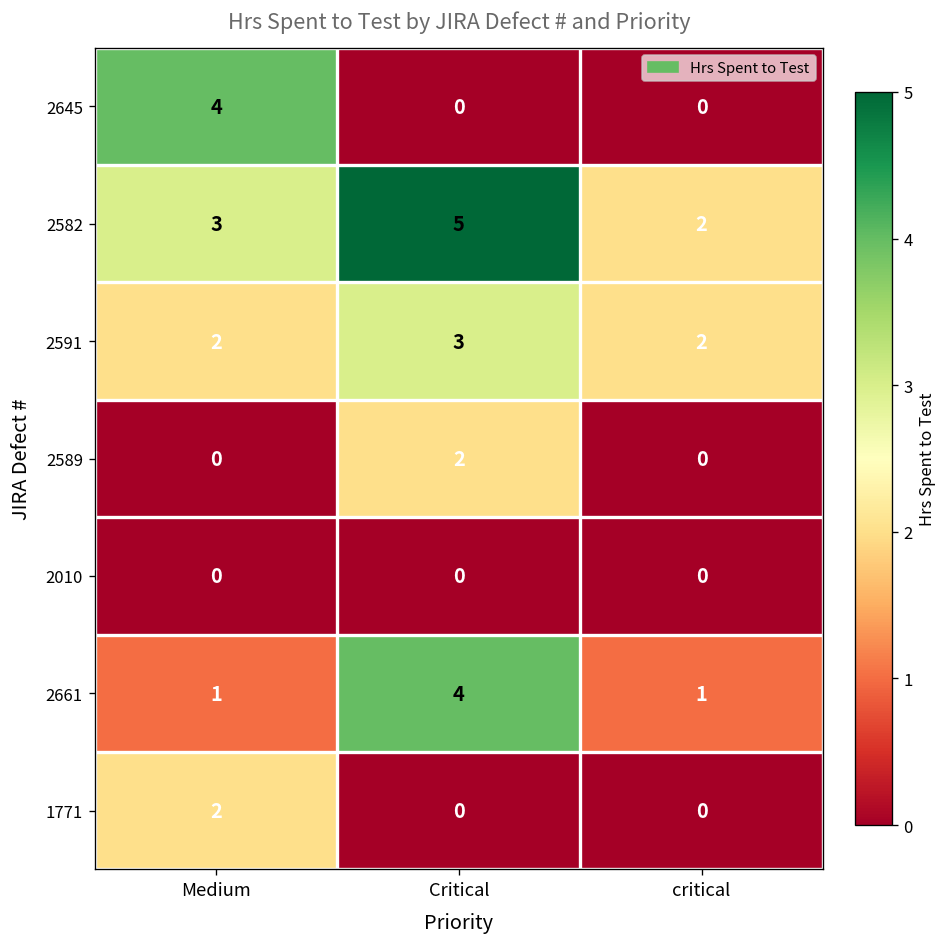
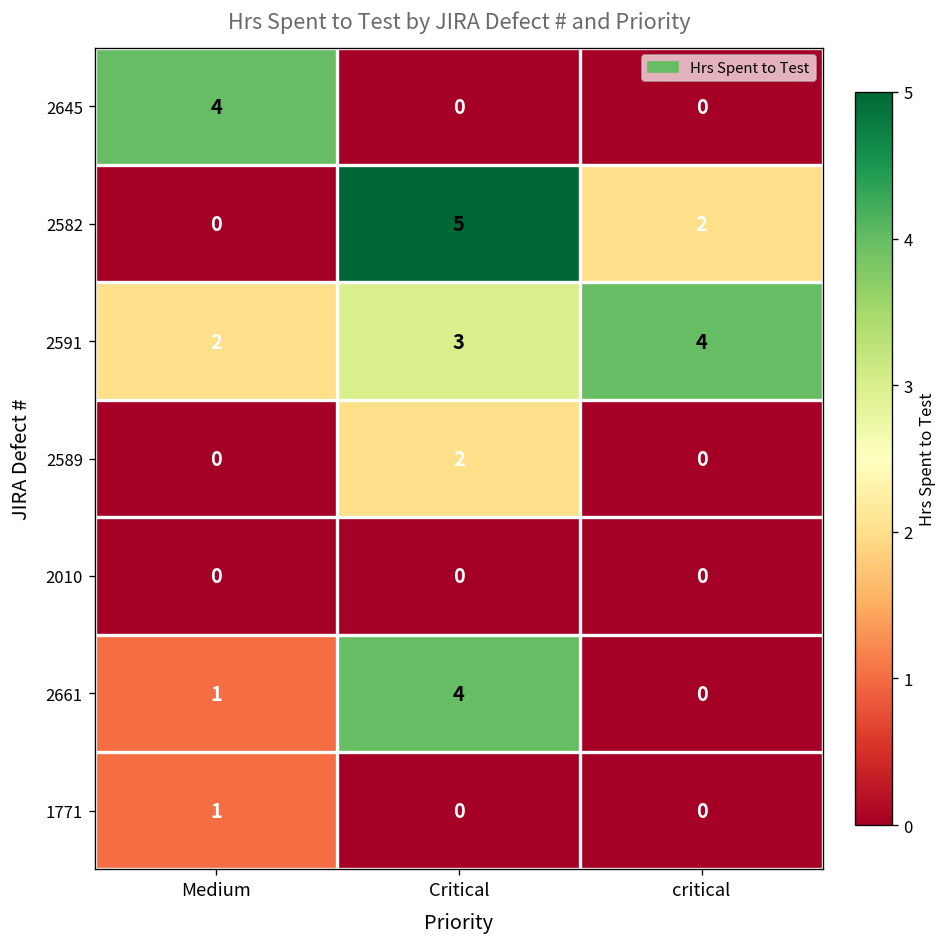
2582, Medium: 3 -> 0
2591, critical: 2 -> 4
2661, critical: 1 -> 0
1771, Medium: 2 -> 1
